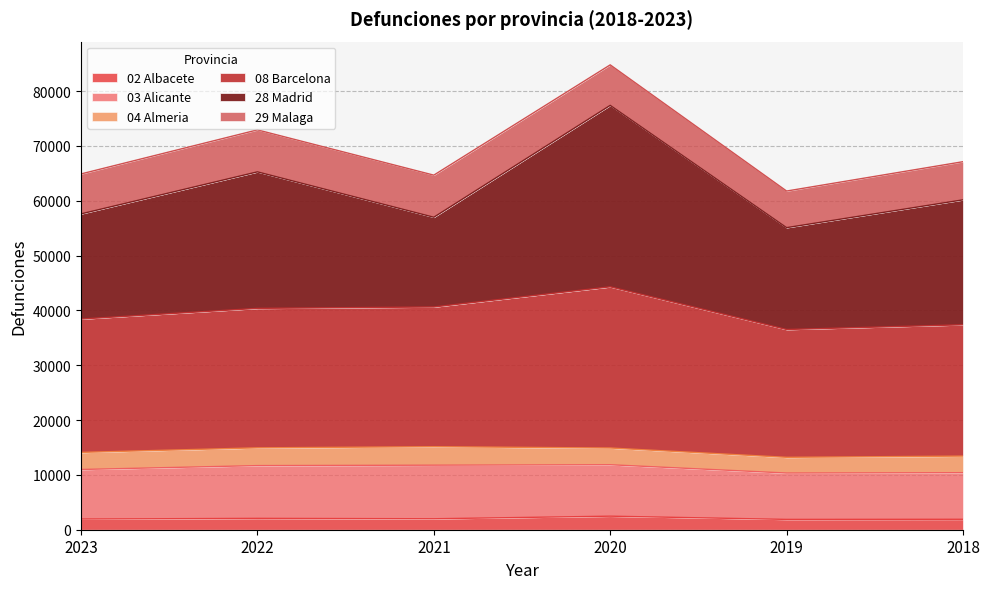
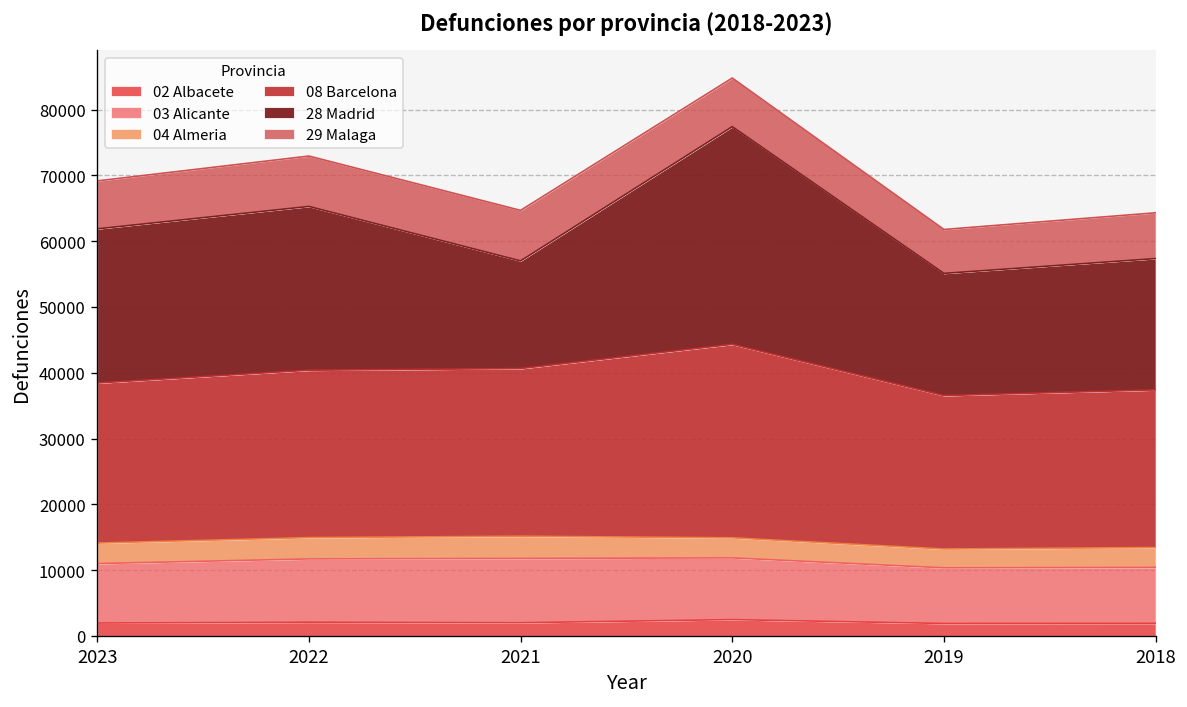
28 Madrid, 2023: 19000 -> 23000
28 Madrid, 2018: 23000 -> 20000
